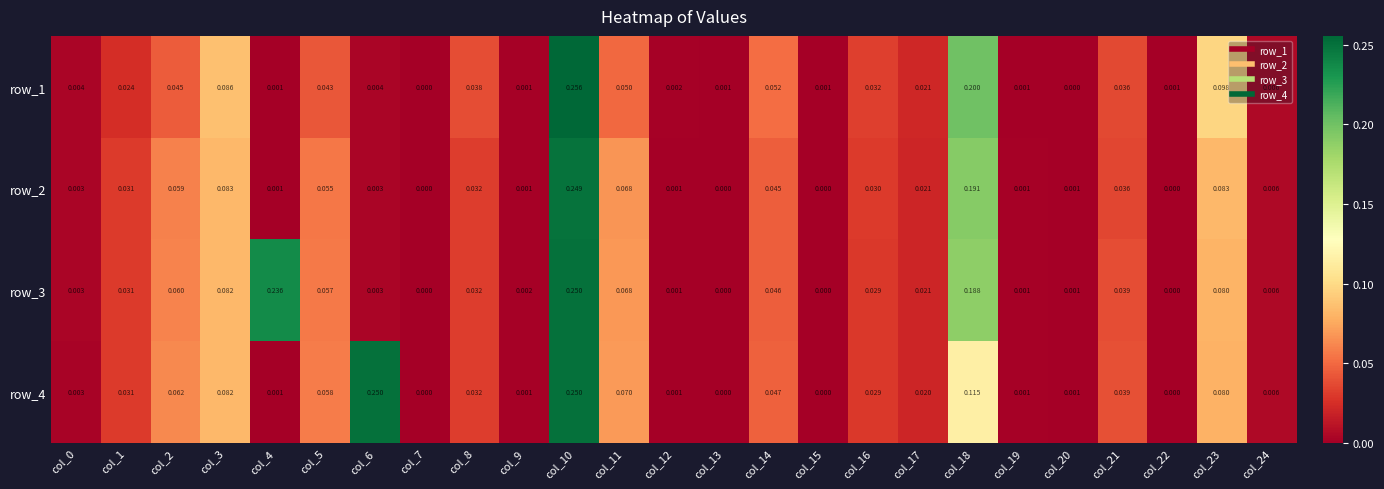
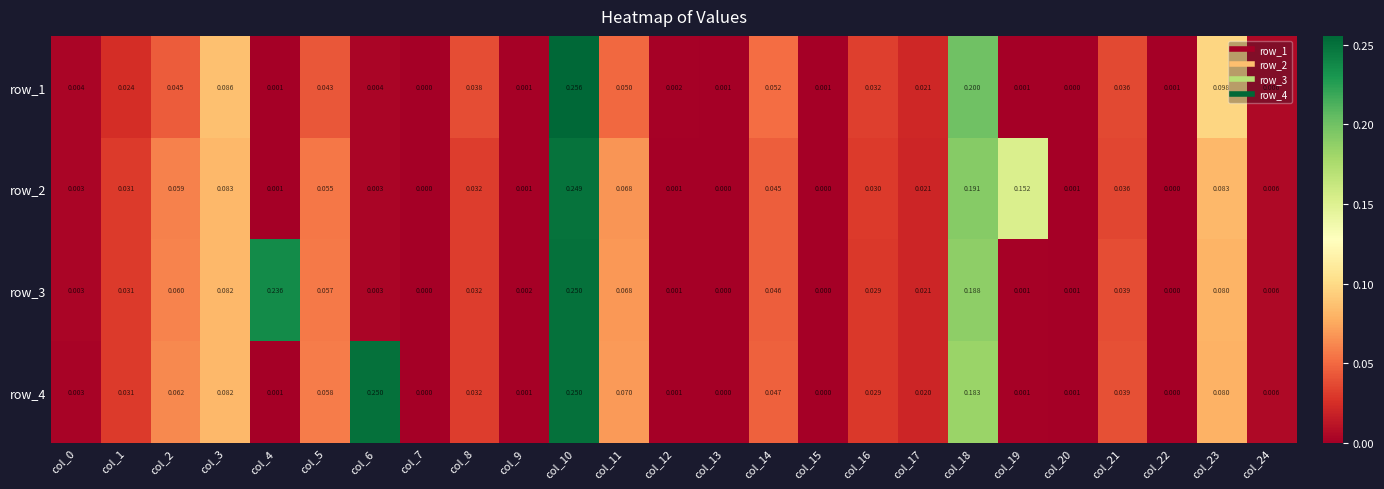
row_2, col_19: 0.001 -> 0.152
row_4, col_18: 0.115 -> 0.183
